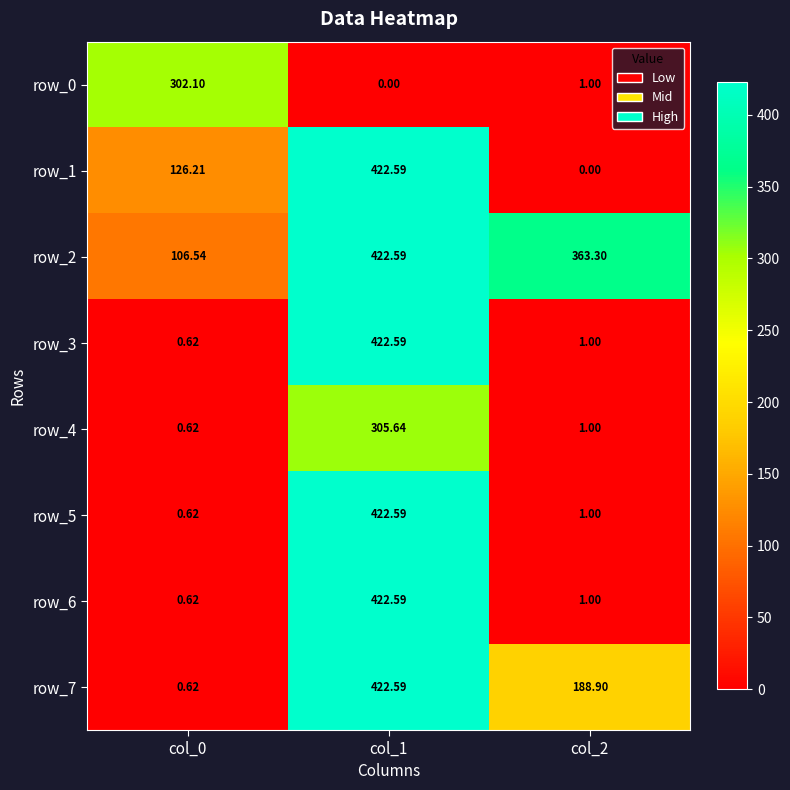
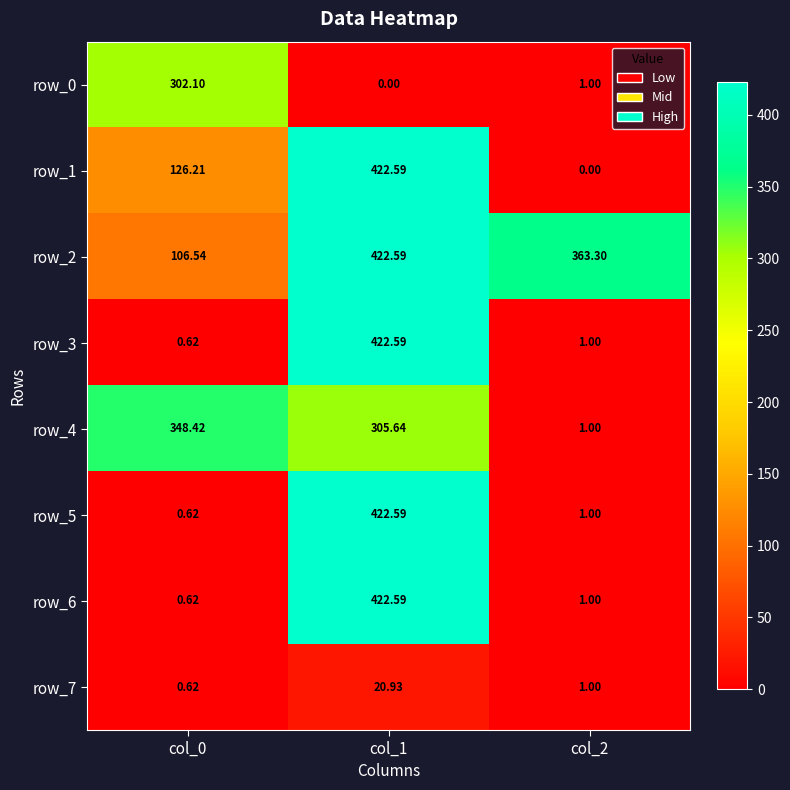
row_4, col_0: 0.62 -> 348.42
row_7, col_1: 422.59 -> 20.93
row_7, col_2: 188.90 -> 1.00
